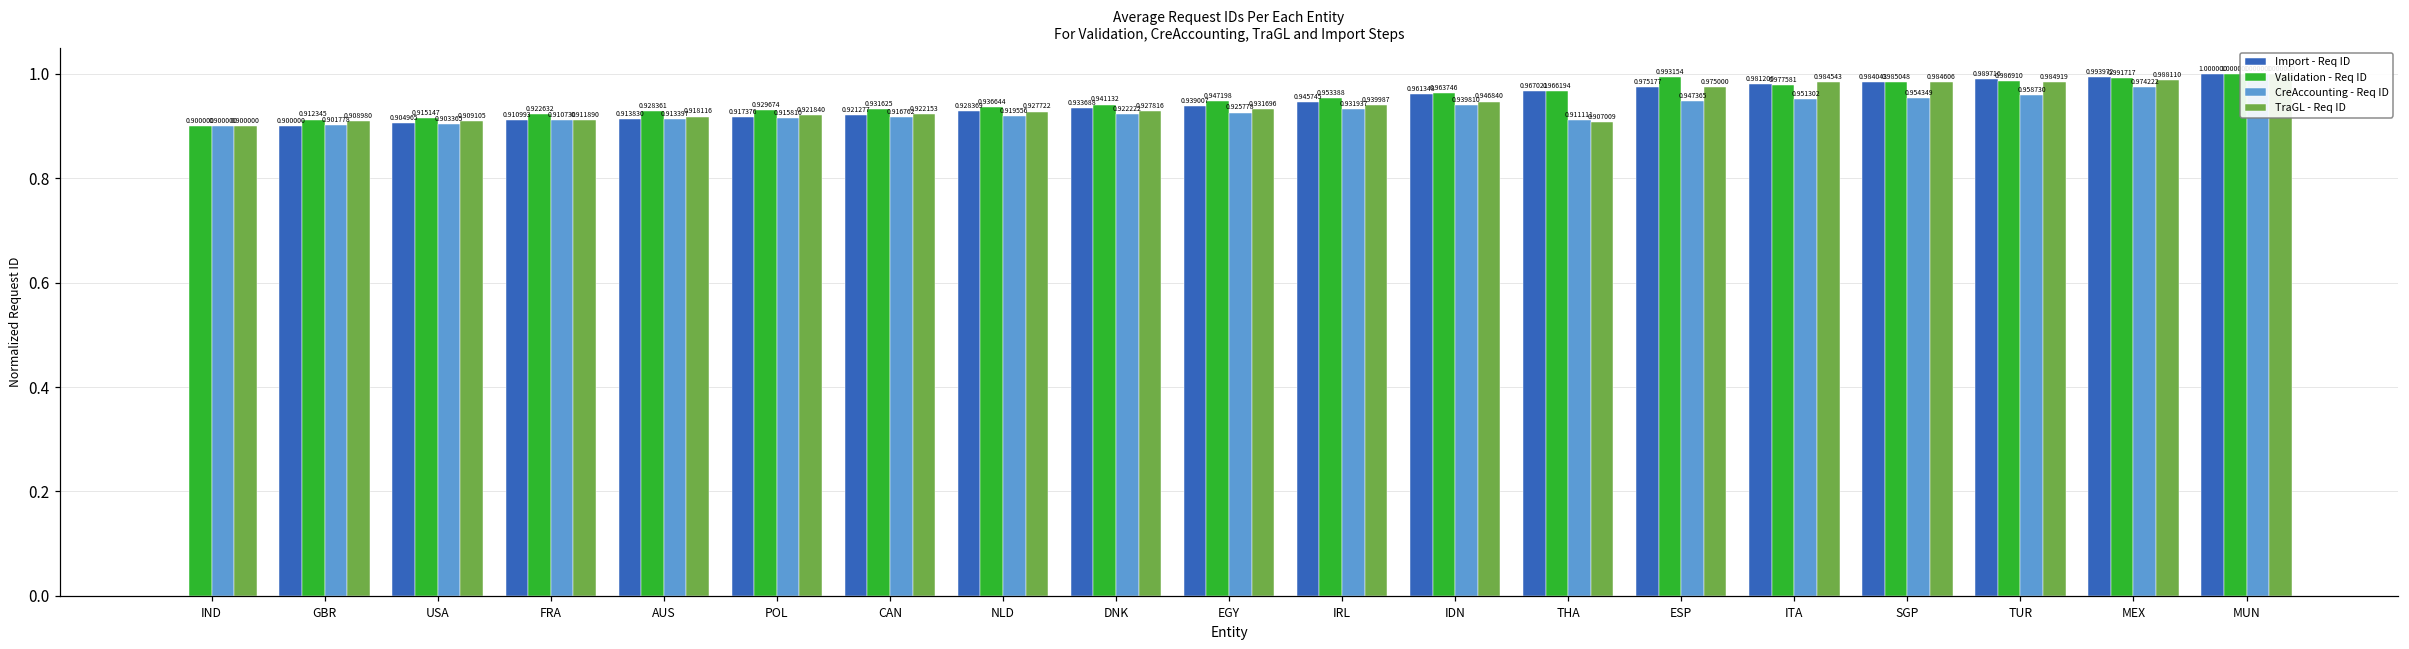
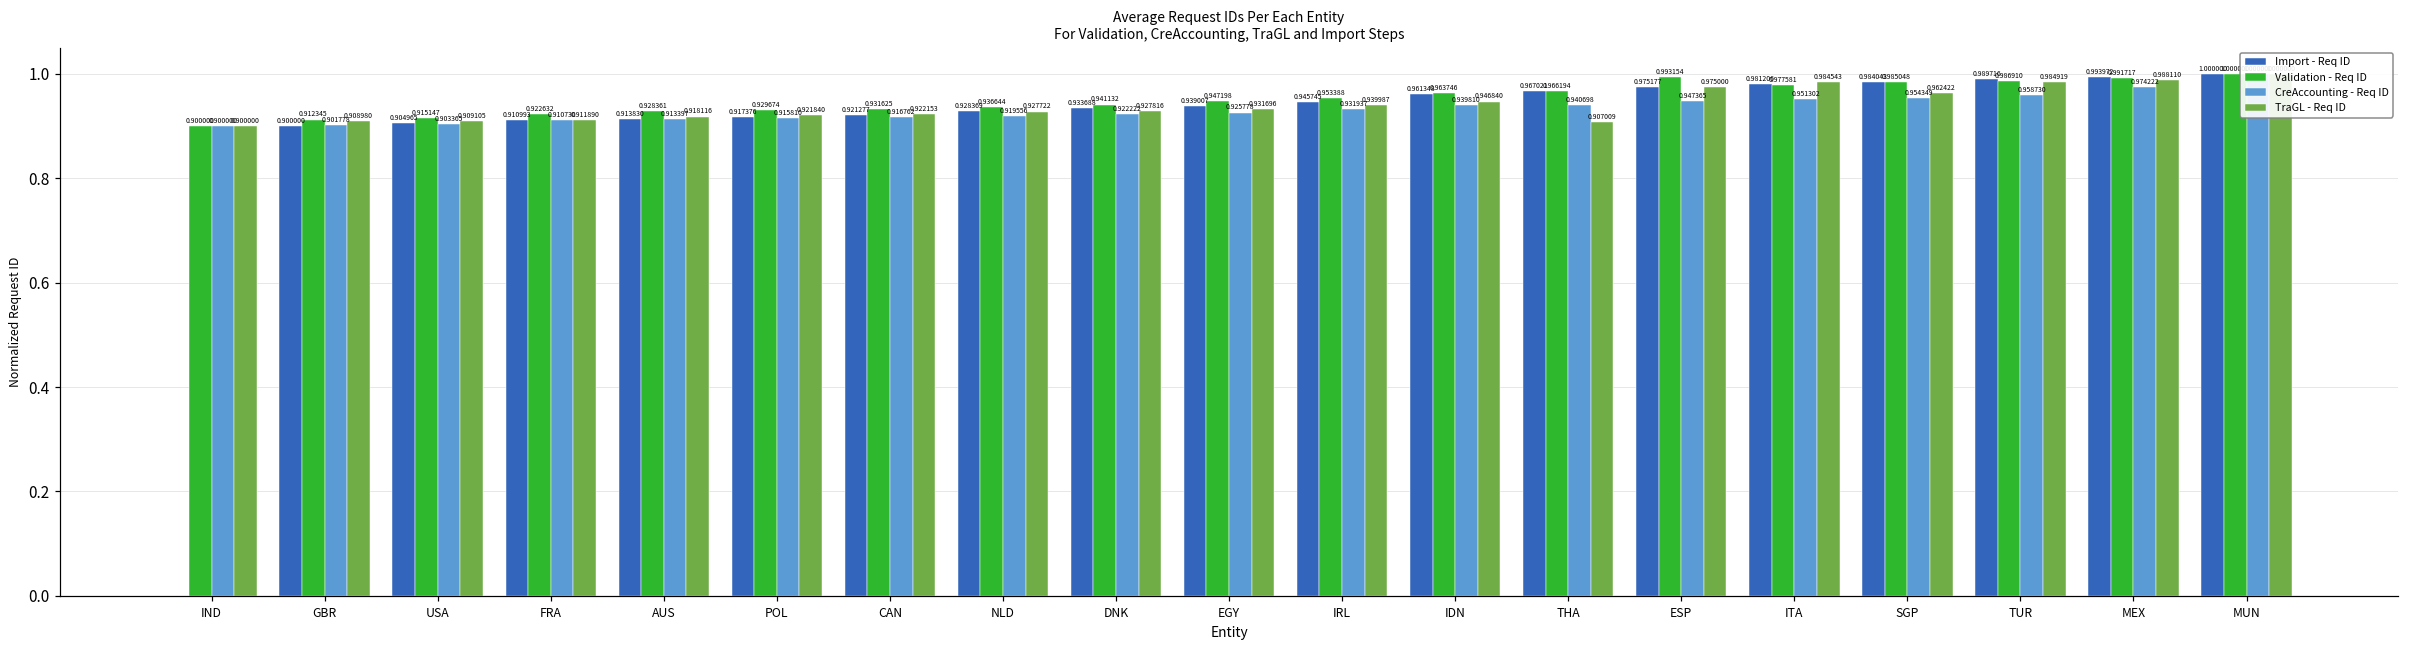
CreAccounting - Req ID, THA: 0.911111 -> 0.940698
TraGL - Req ID, SGP: 0.984606 -> 0.962422
